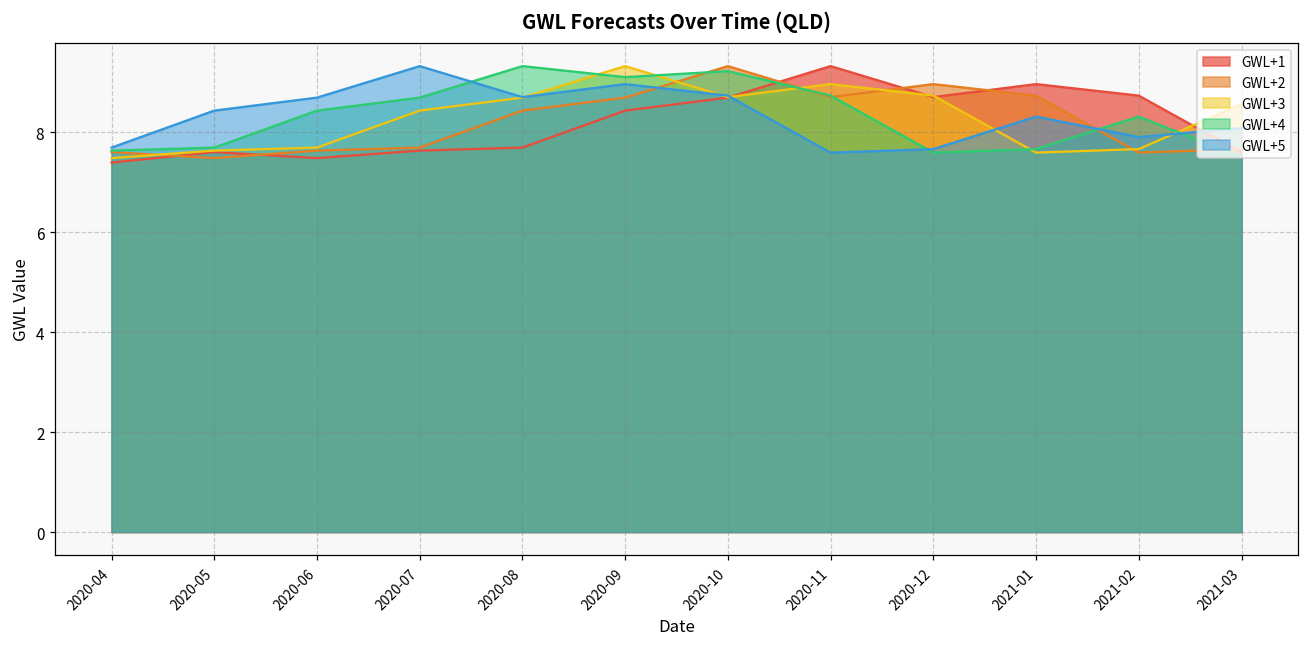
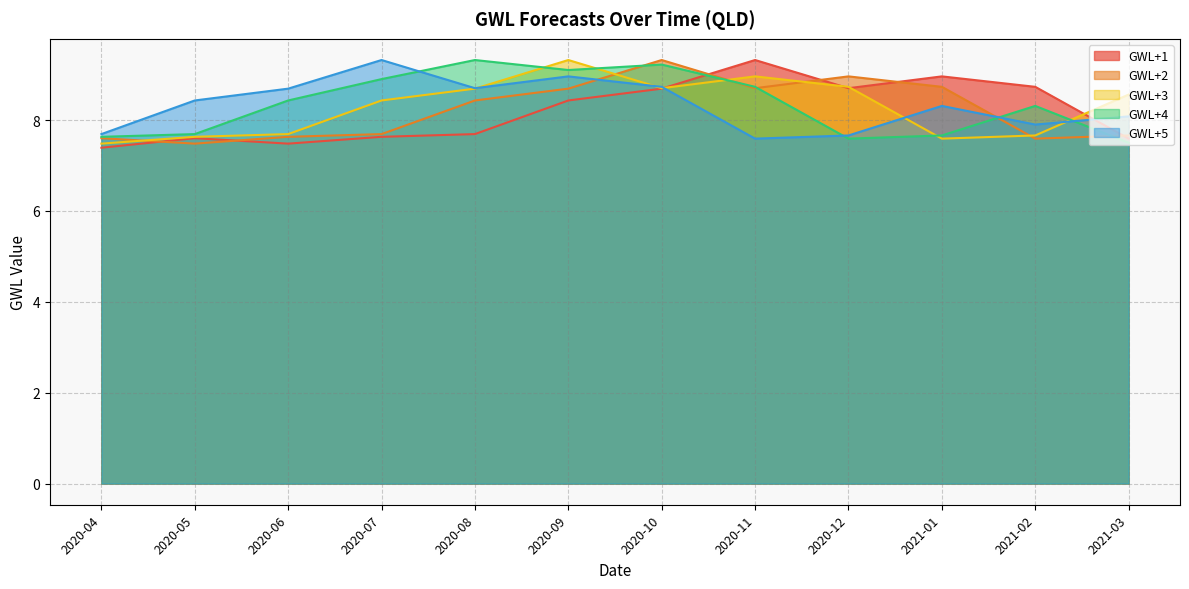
GWL+4, 2020-07: 8.7 -> 8.9
